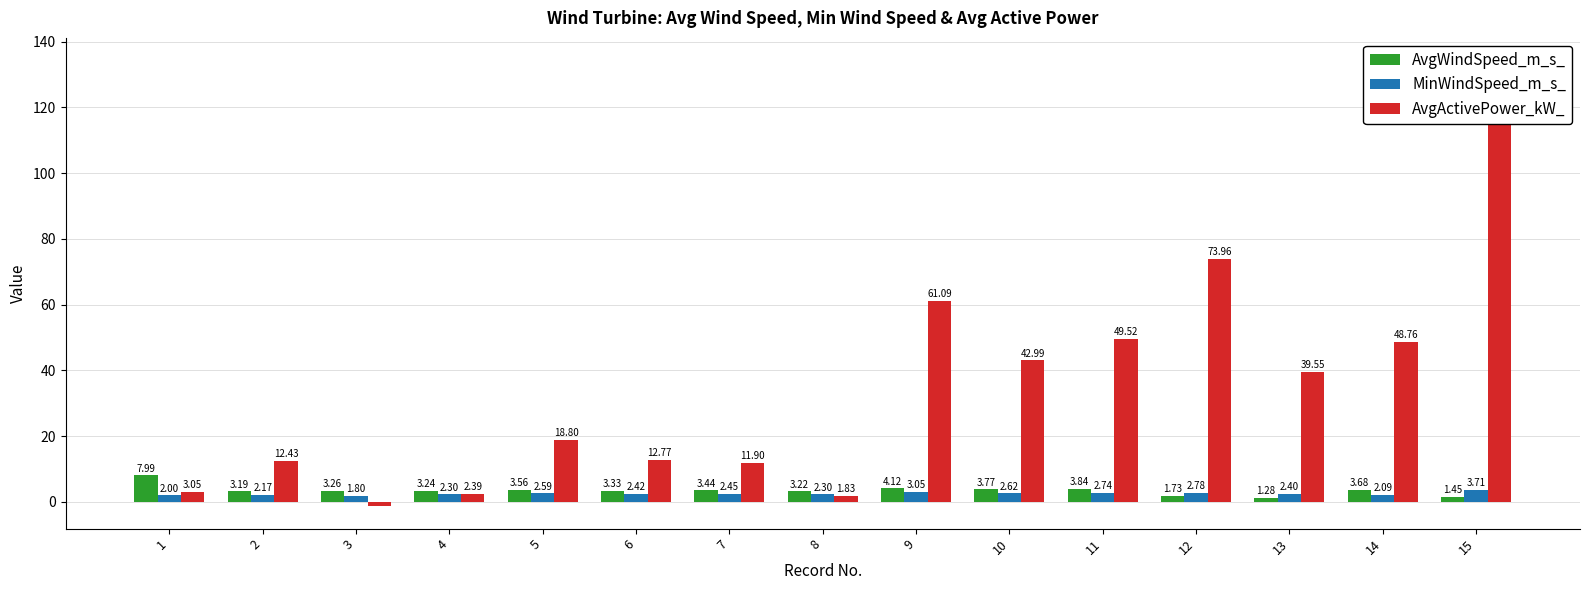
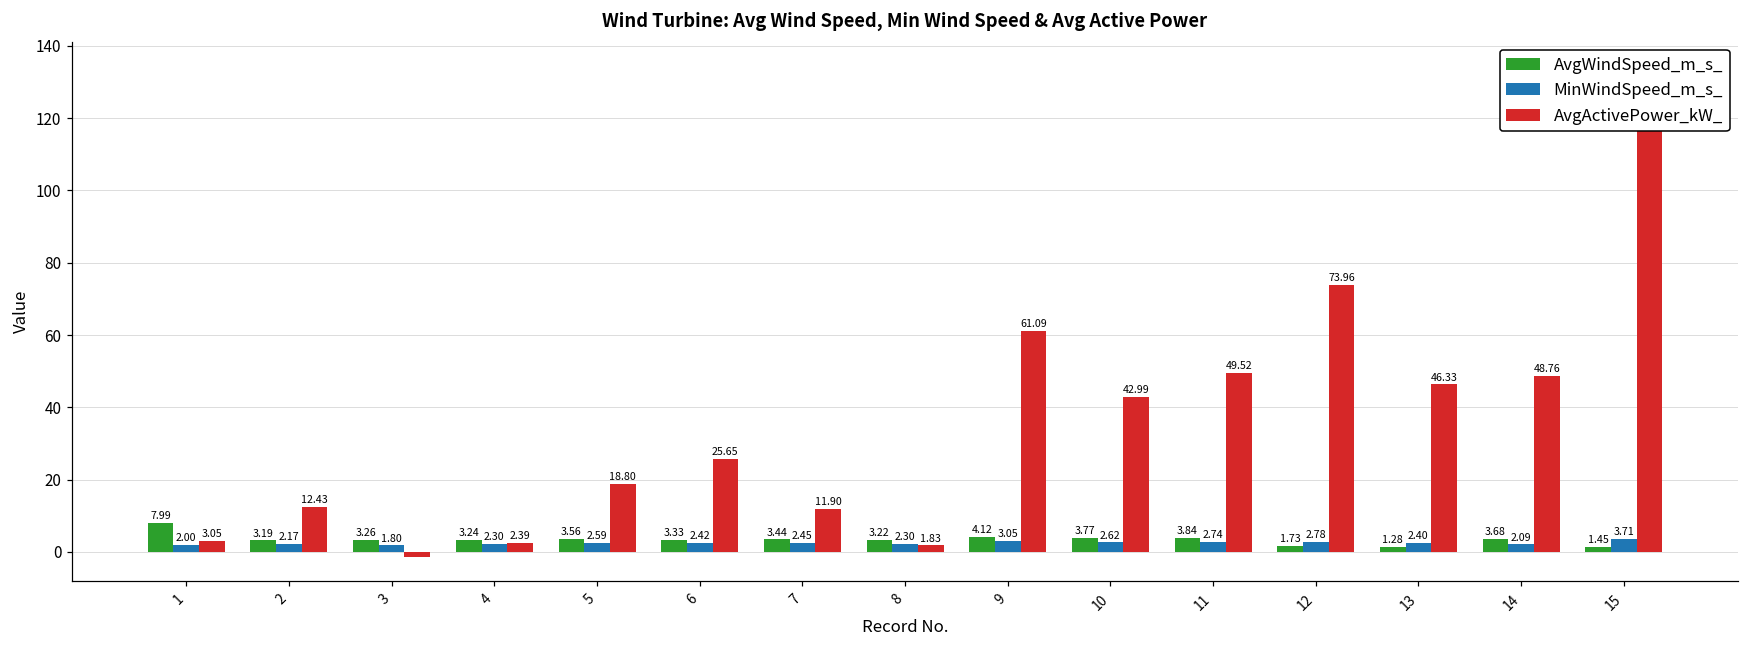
AvgActivePower_kW_, 6: 12.77 -> 25.65
AvgActivePower_kW_, 13: 39.55 -> 46.33
